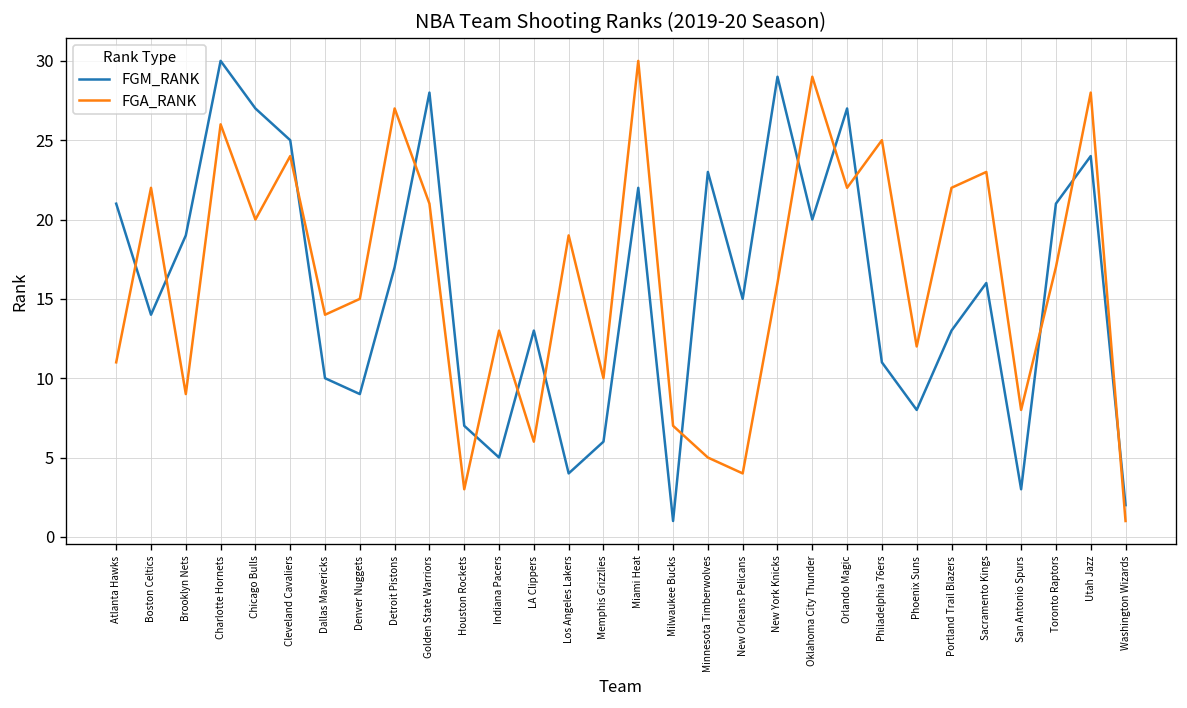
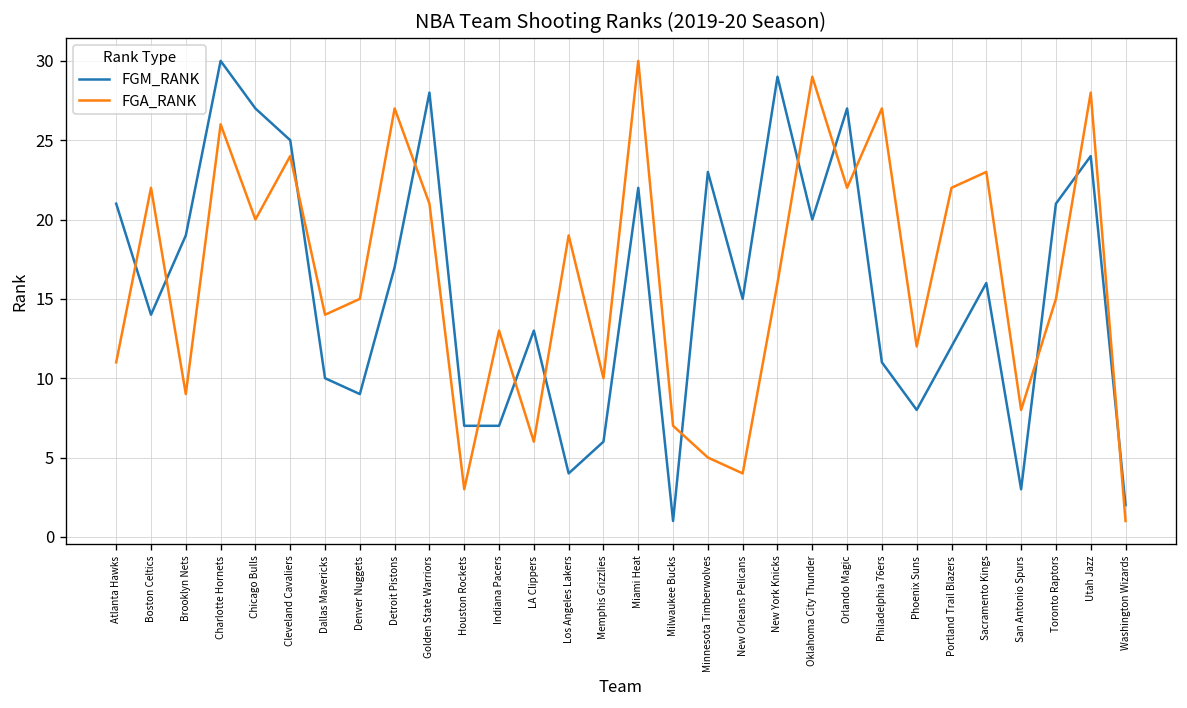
FGM_RANK, Indiana Pacers: 5 -> 7
FGA_RANK, Philadelphia 76ers: 25 -> 27
FGM_RANK, Portland Trail Blazers: 13 -> 12
FGA_RANK, Toronto Raptors: 17 -> 15
